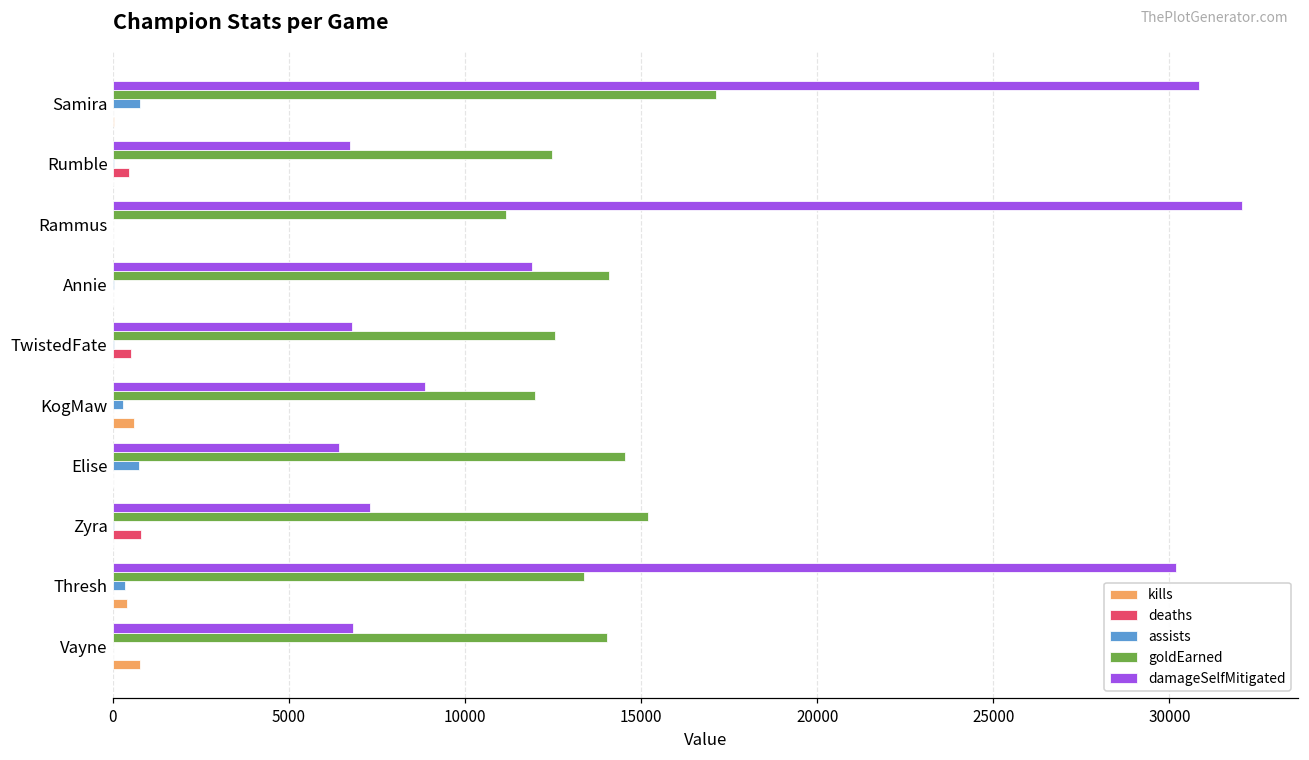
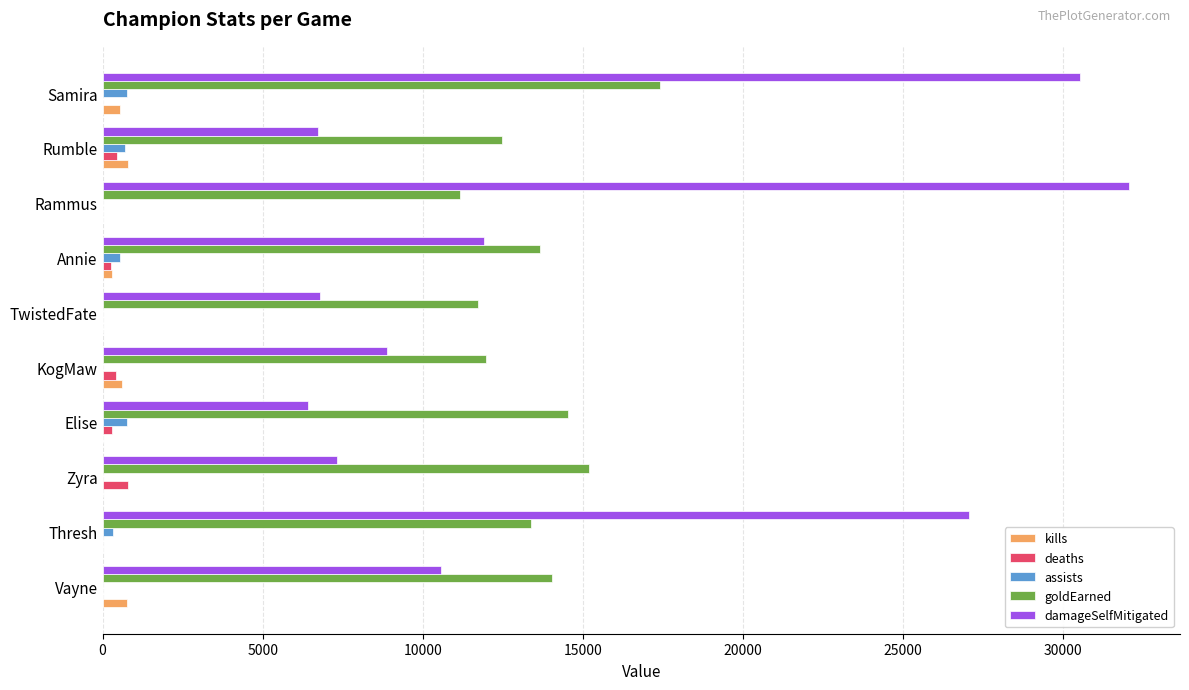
damageSelfMitigated, Samira: 30800 -> 30500
goldEarned, Samira: 17100 -> 17400
kills, Samira: 0 -> 500
assists, Rumble: 0 -> 700
kills, Rumble: 0 -> 800
goldEarned, Annie: 14100 -> 13700
assists, Annie: 0 -> 500
deaths, Annie: 0 -> 300
kills, Annie: 0 -> 300
goldEarned, TwistedFate: 12500 -> 11700
deaths, TwistedFate: 500 -> 0
assists, KogMaw: 300 -> 0
deaths, KogMaw: 0 -> 400
deaths, Elise: 0 -> 300
damageSelfMitigated, Thresh: 30200 -> 27100
kills, Thresh: 400 -> 0
damageSelfMitigated, Vayne: 6800 -> 10600
